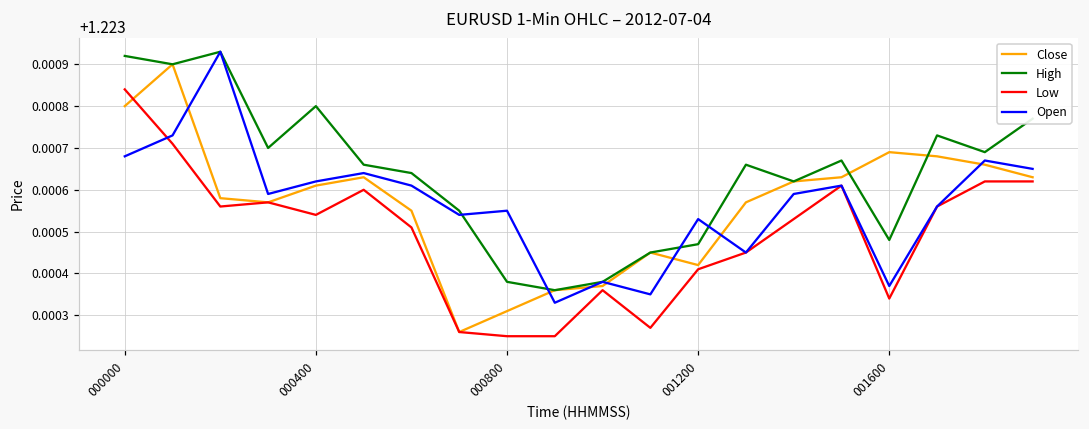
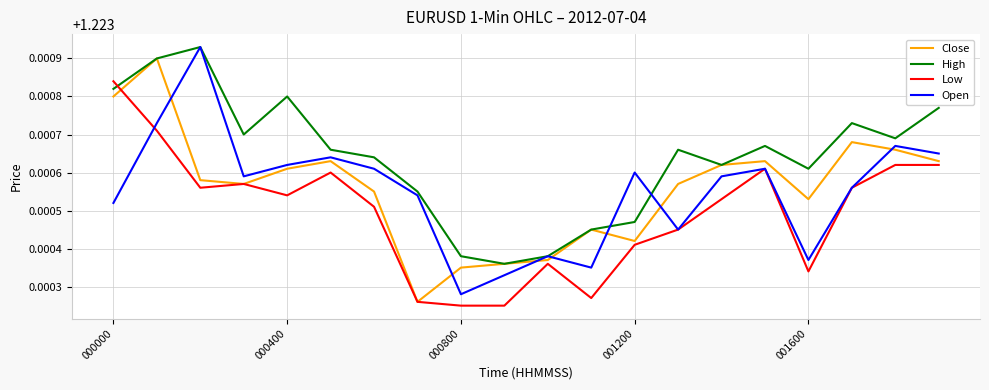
High, 000000: 1.22392 -> 1.22382
Open, 000000: 1.22368 -> 1.22352
Close, 000800: 1.22331 -> 1.22335
Open, 000800: 1.22355 -> 1.22328
Open, 001200: 1.22353 -> 1.22360
Close, 001600: 1.22369 -> 1.22353
High, 001600: 1.22348 -> 1.22361
